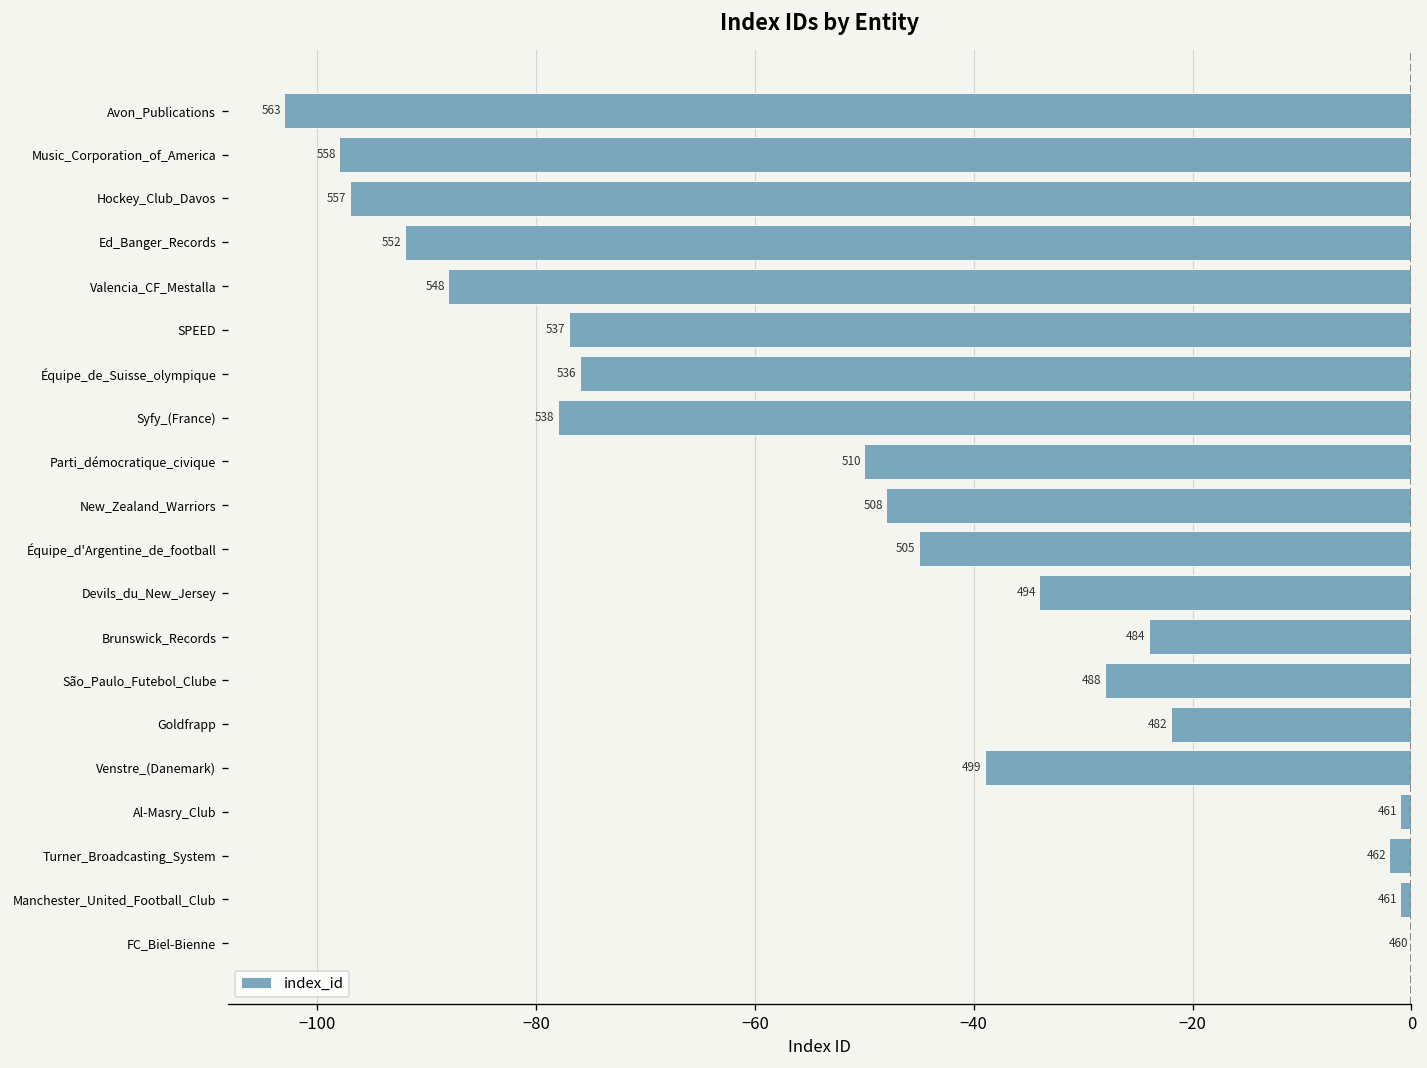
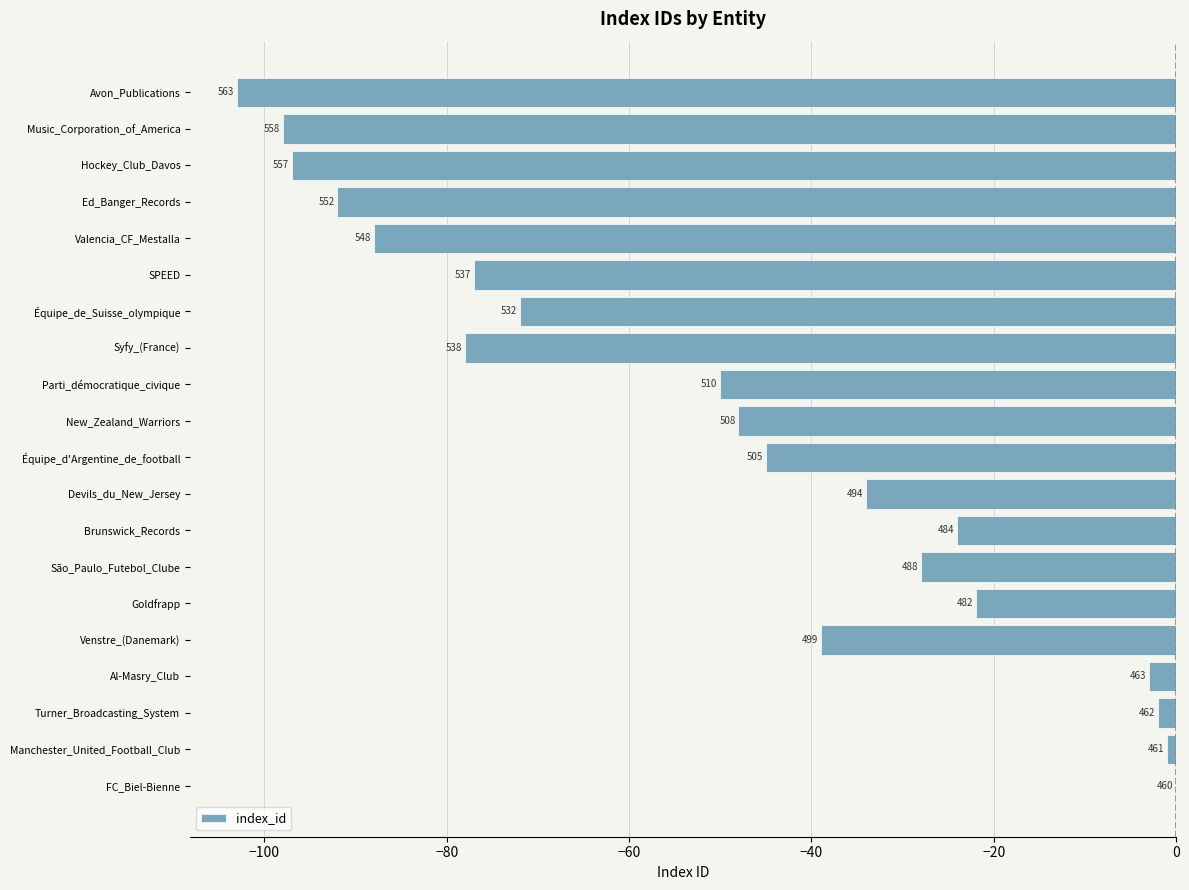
Équipe_de_Suisse_olympique: 536 -> 532
Al-Masry_Club: 461 -> 463
